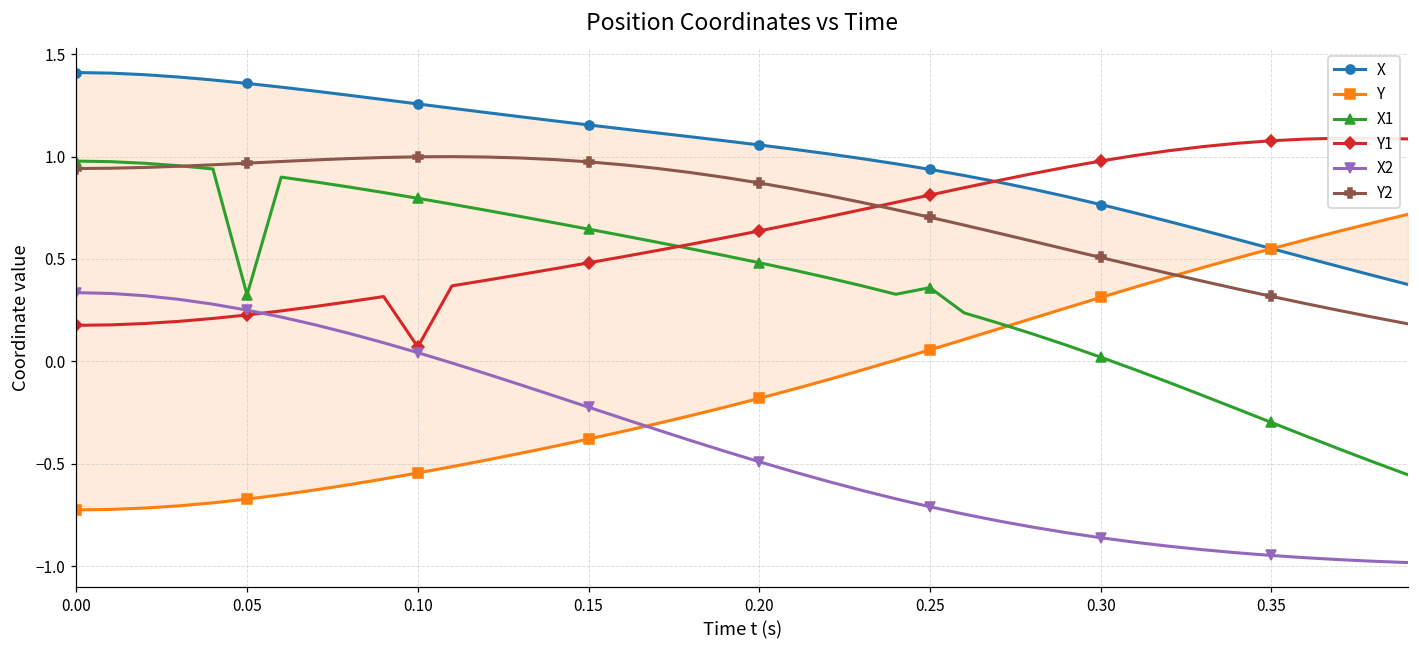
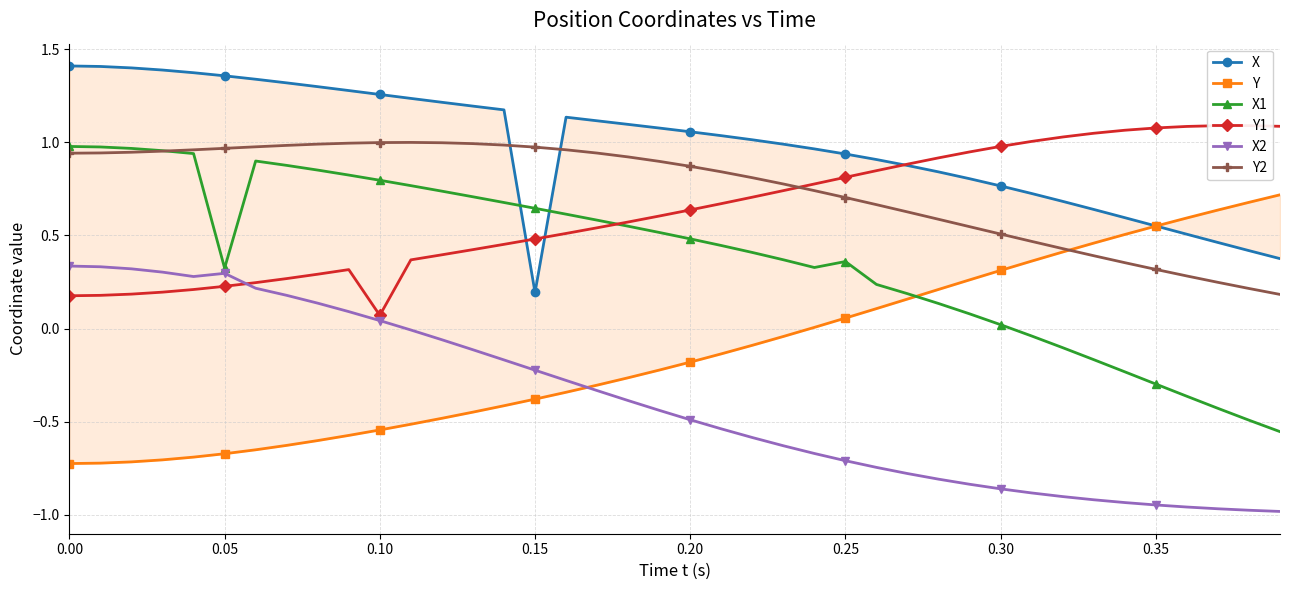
X2, 0.05: 0.25 -> 0.30
X, 0.15: 1.16 -> 0.19
